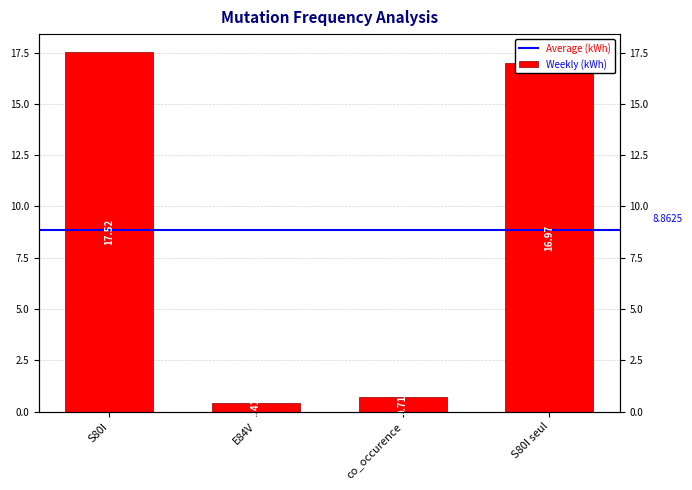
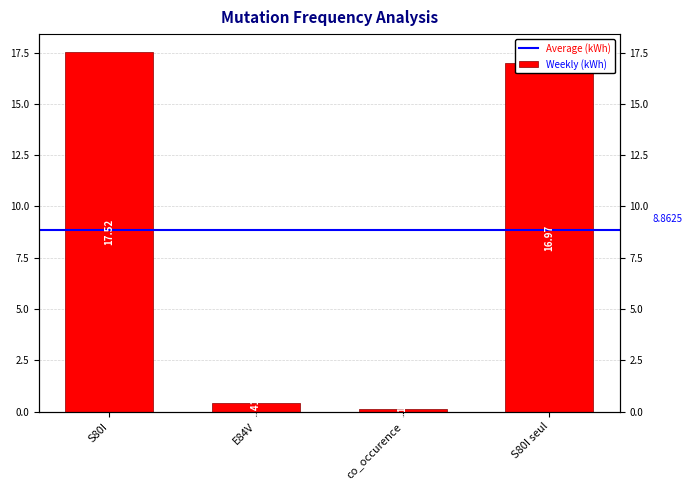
co_occurence: 0.7 -> 0.1
